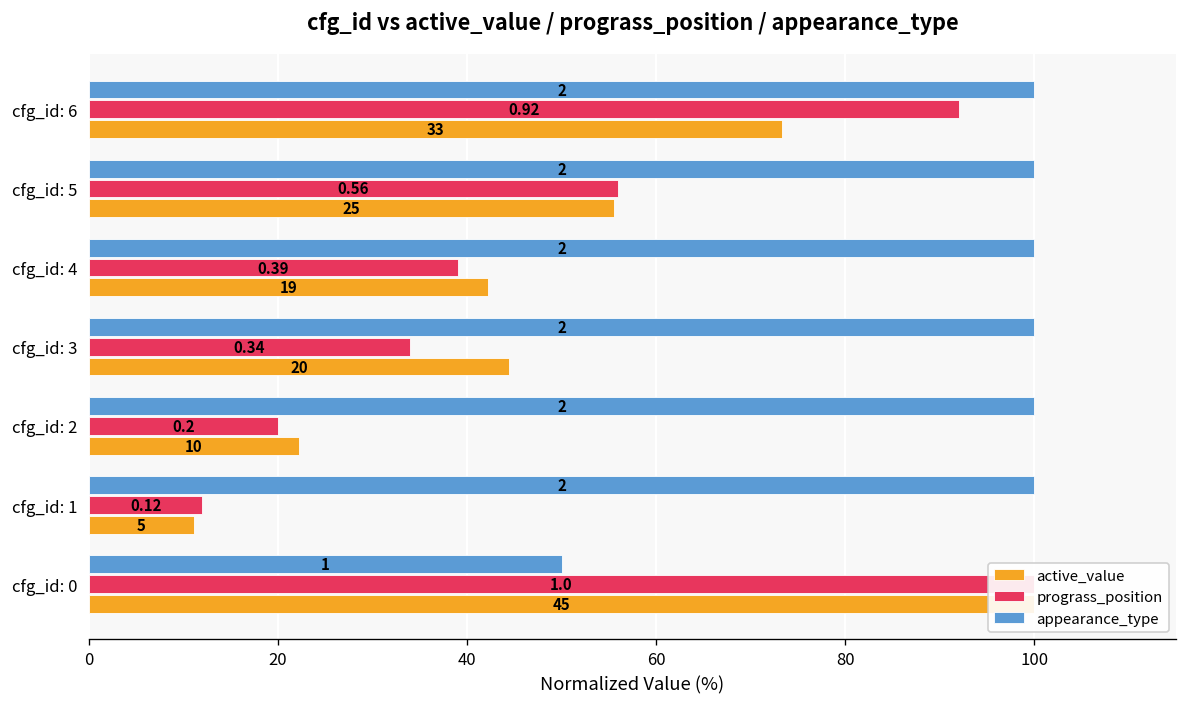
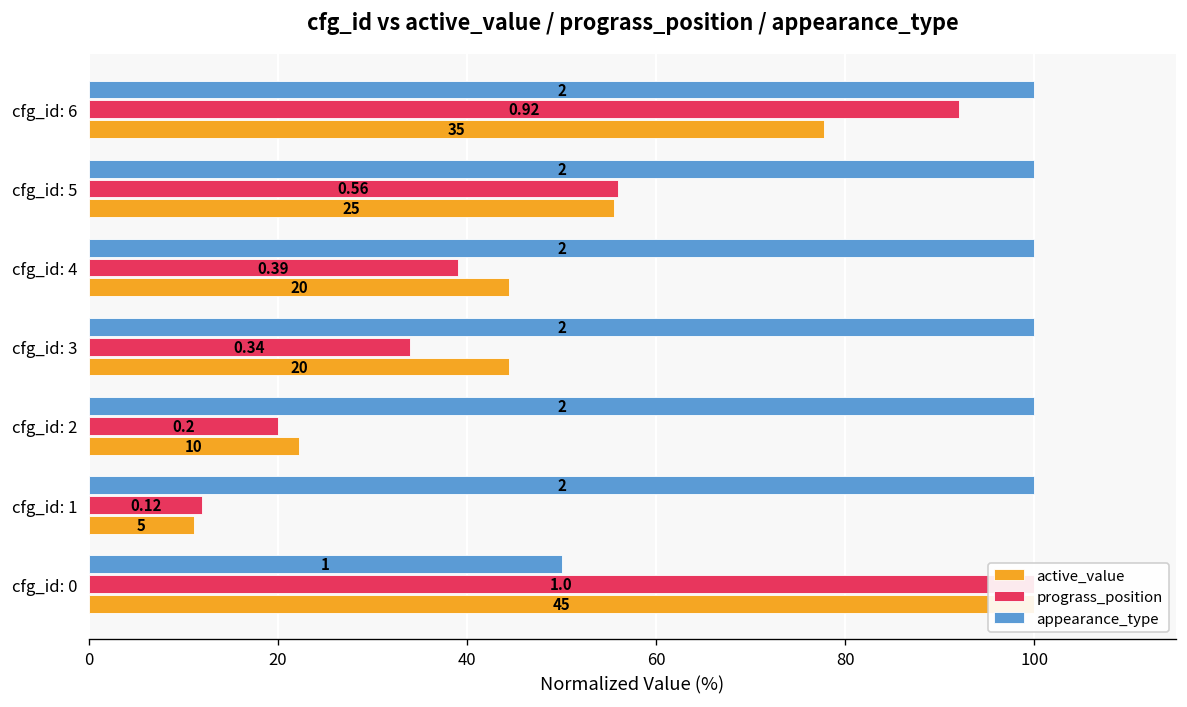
active_value, cfg_id: 6: 33 -> 35
active_value, cfg_id: 4: 19 -> 20
